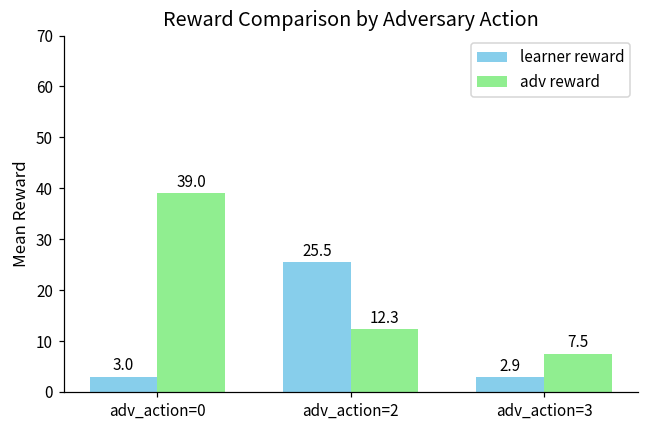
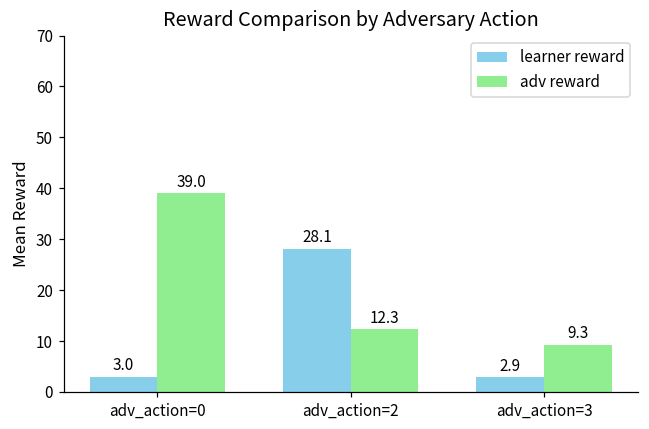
learner reward, adv_action=2: 25.5 -> 28.1
adv reward, adv_action=3: 7.5 -> 9.3
